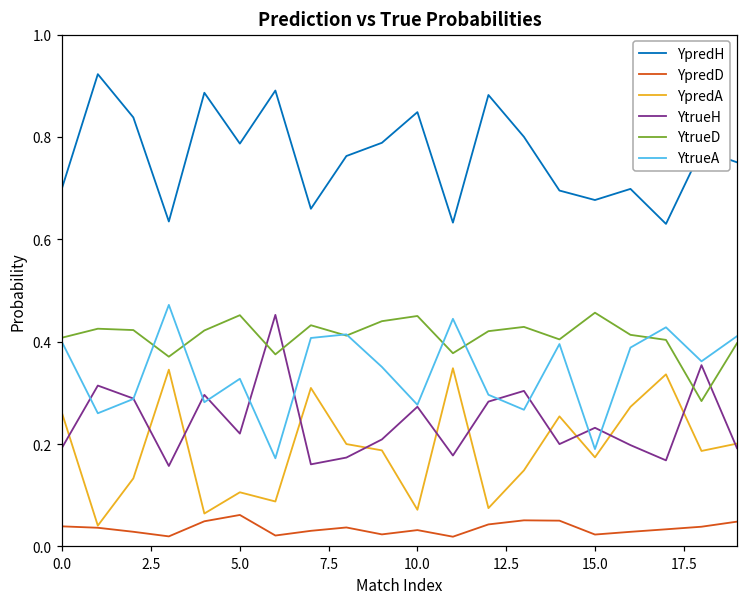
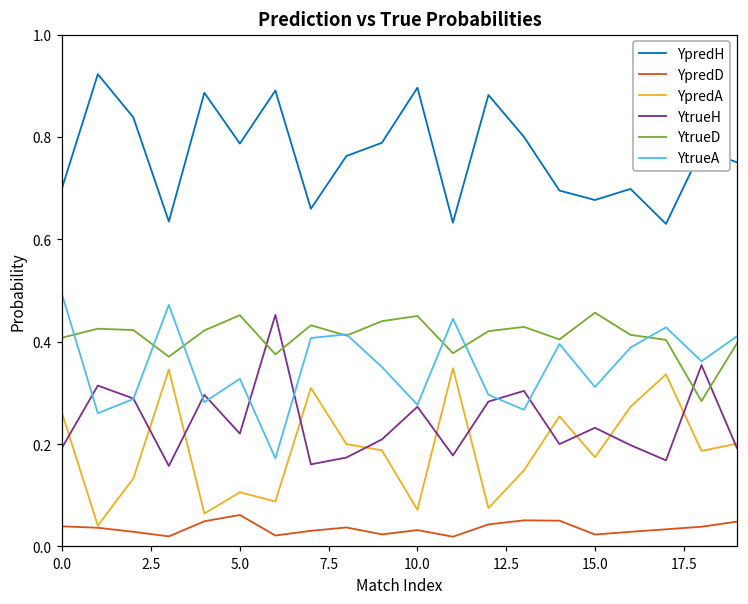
YtrueA, 0.0: 0.40 -> 0.49
YpredH, 10.0: 0.85 -> 0.90
YtrueA, 15.0: 0.19 -> 0.31
